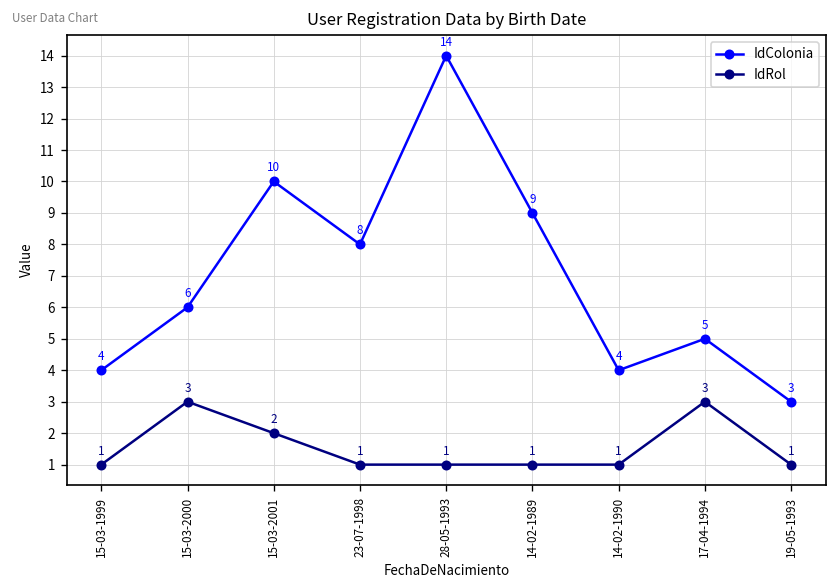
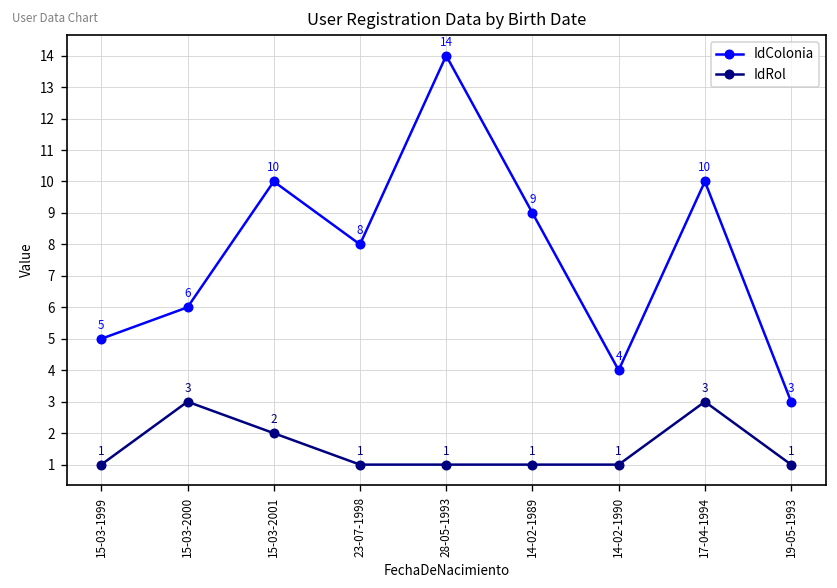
IdColonia, 15-03-1999: 4 -> 5
IdColonia, 17-04-1994: 5 -> 10
